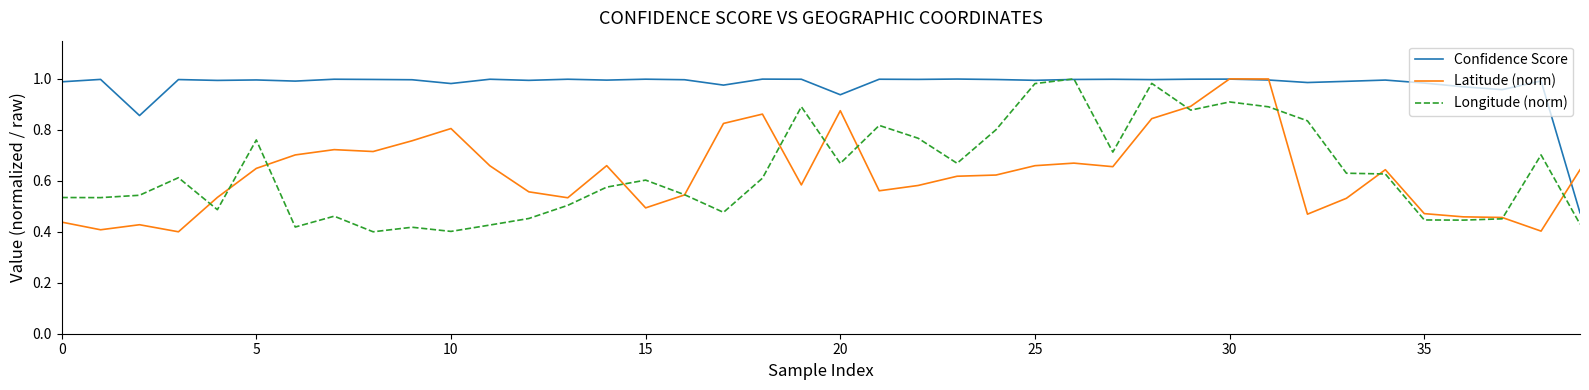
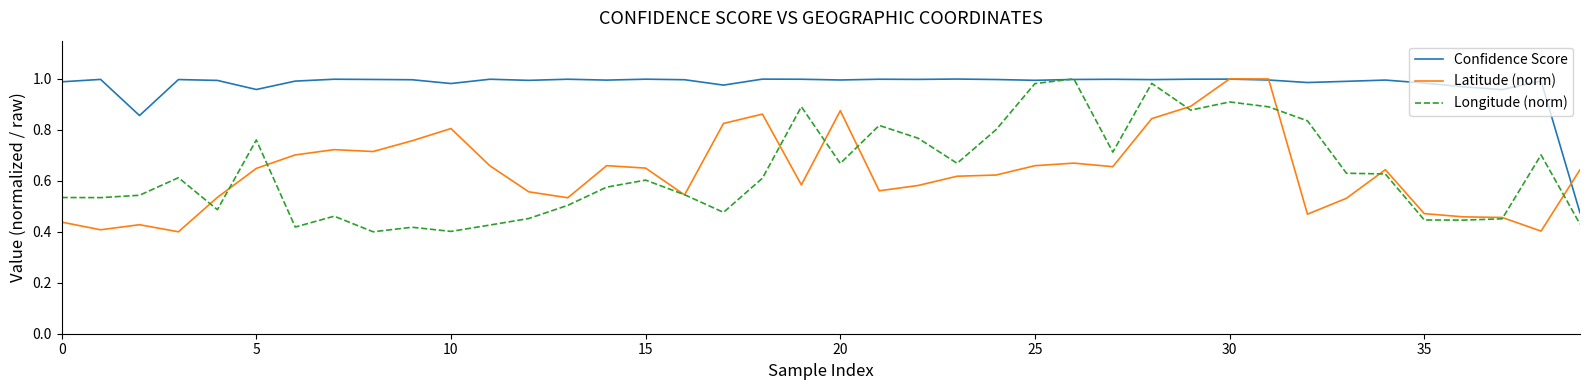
Confidence Score, 5: 1.00 -> 0.96
Latitude (norm), 15: 0.49 -> 0.65
Confidence Score, 20: 0.94 -> 1.00
